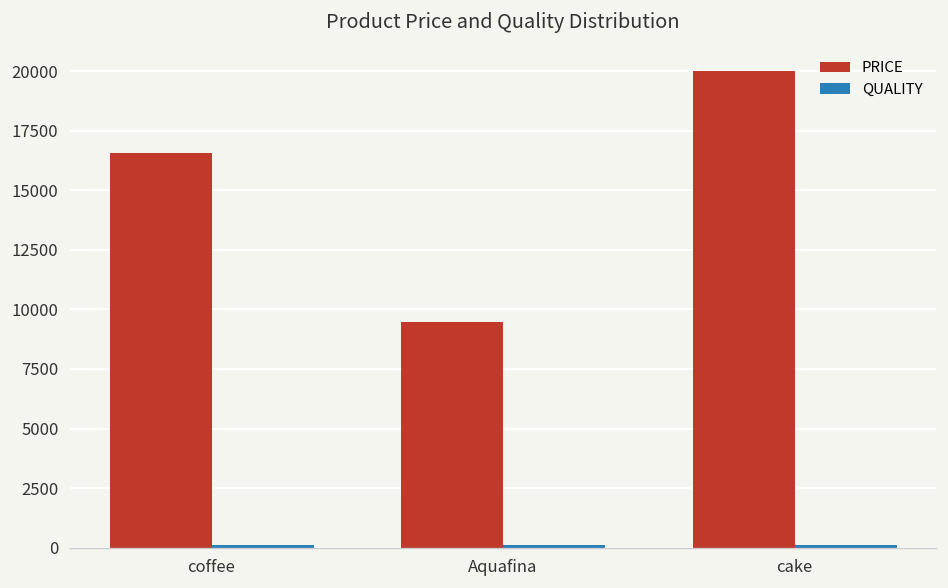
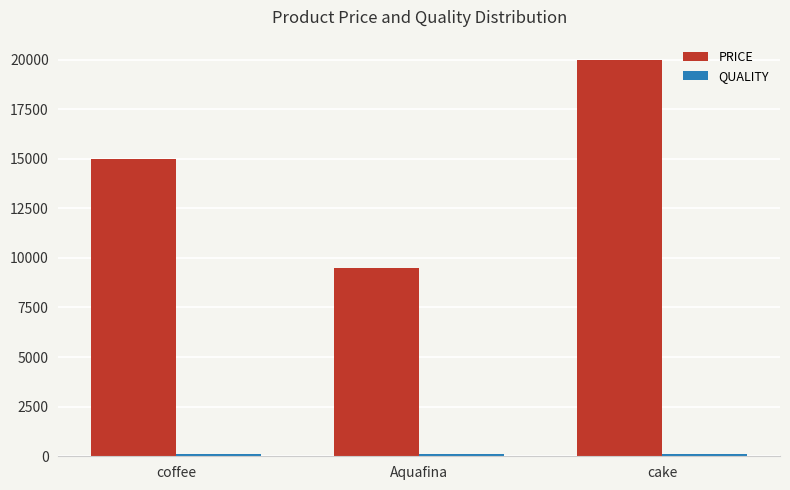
PRICE, coffee: 16600 -> 15000
